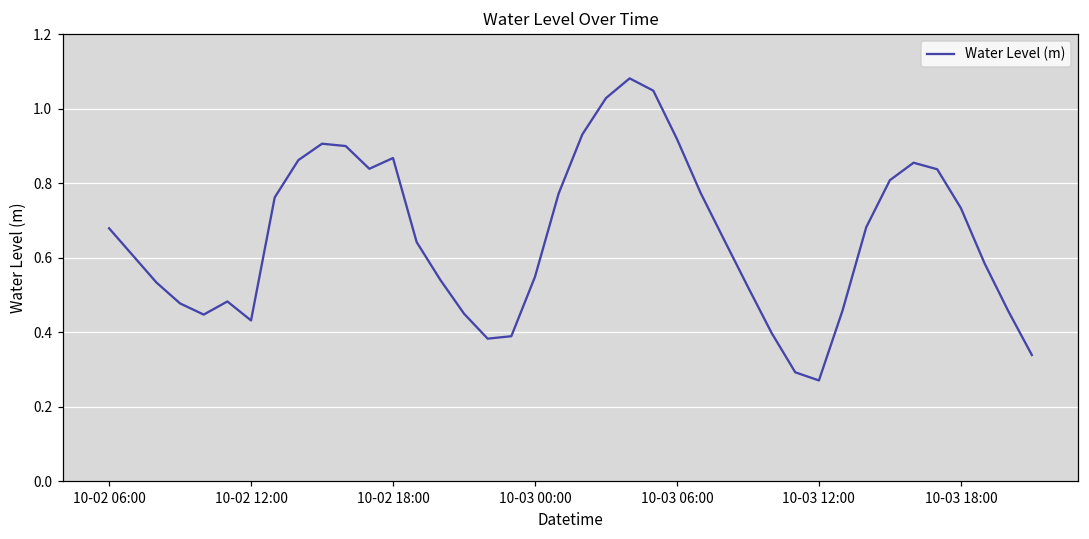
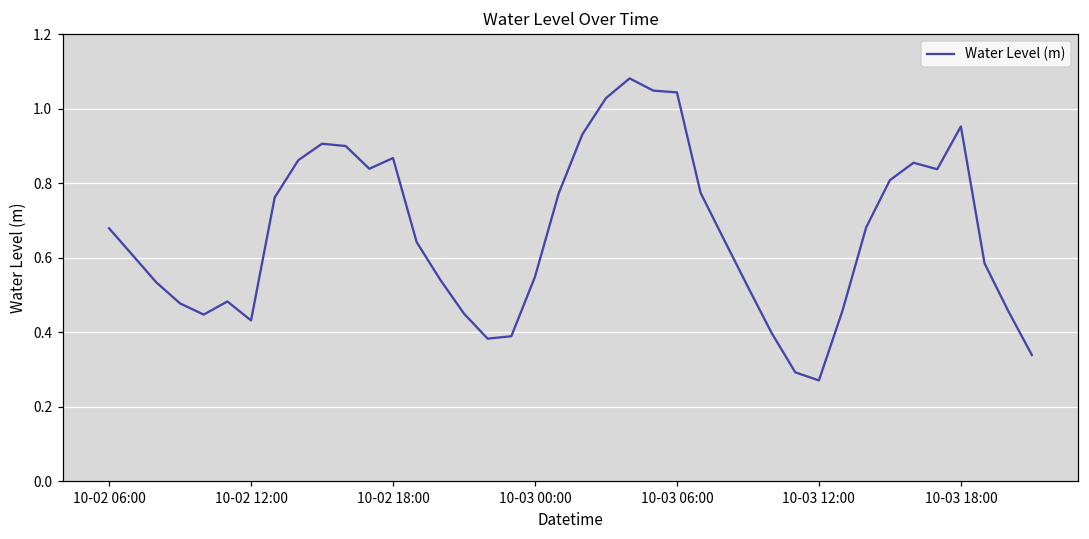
10-03 06:00: 0.92 -> 1.04
10-03 18:00: 0.73 -> 0.95
